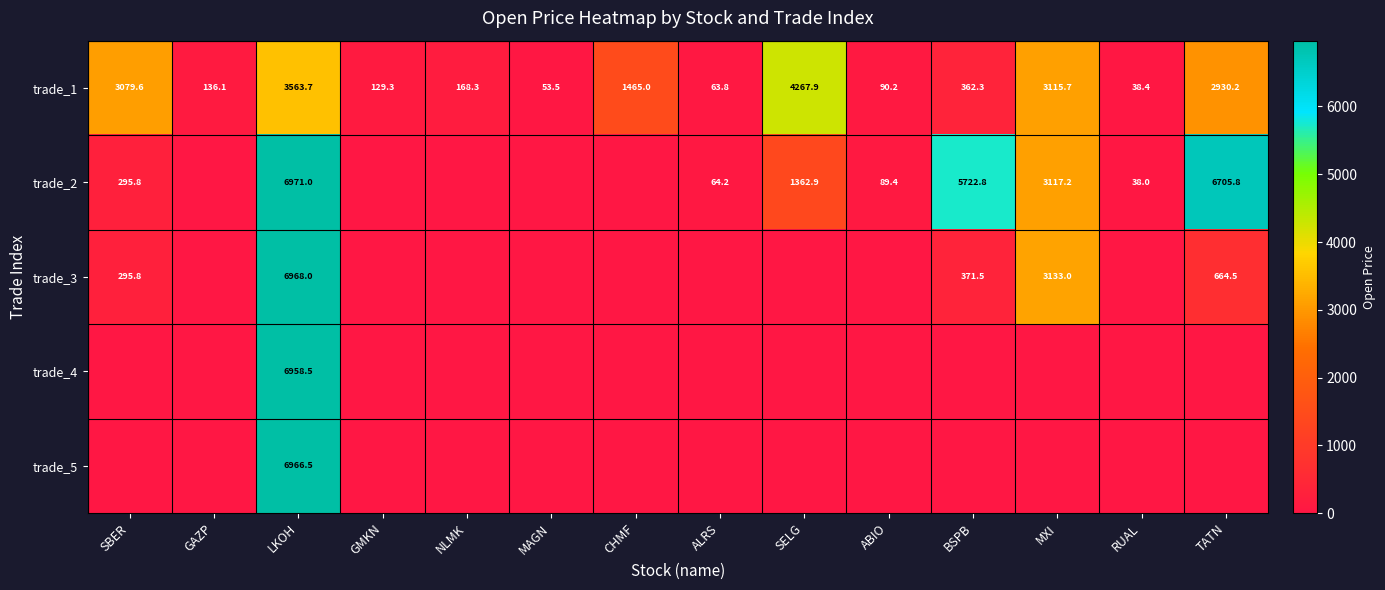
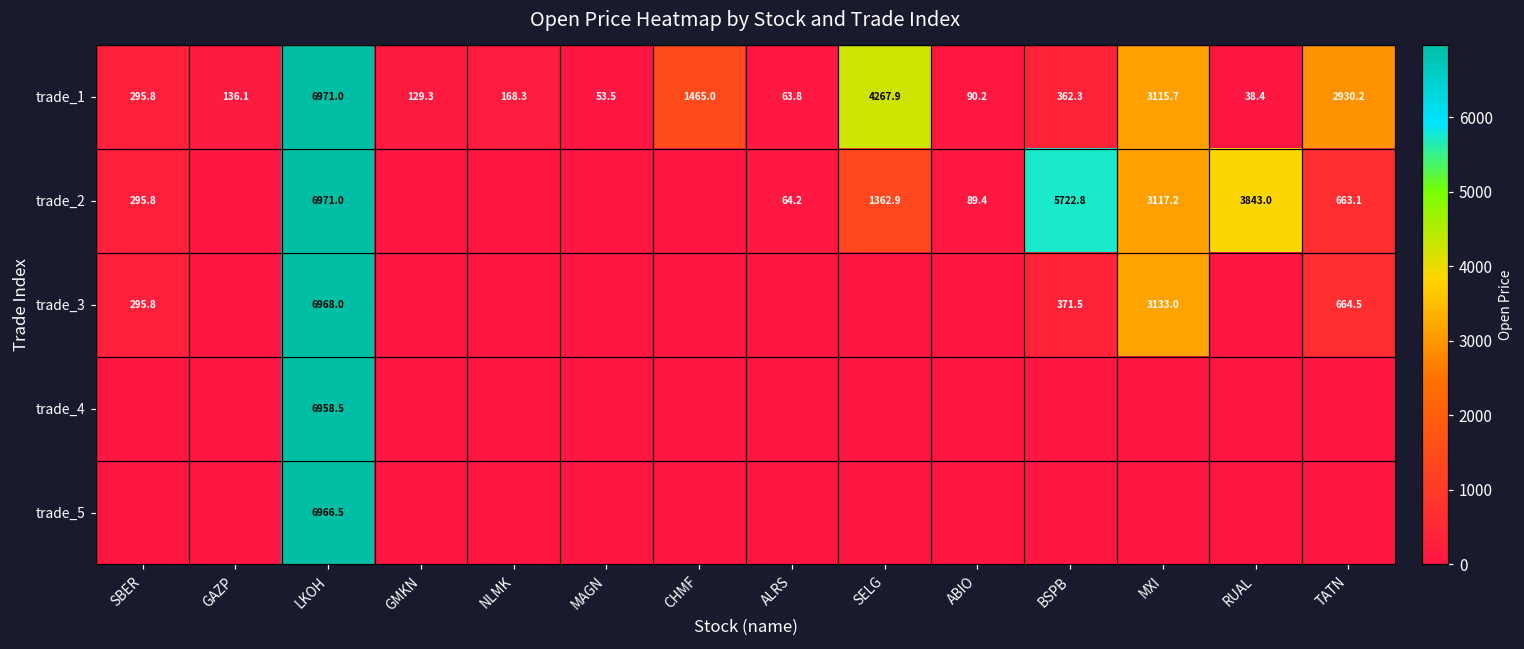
trade_1, SBER: 3079.6 -> 295.8
trade_1, LKOH: 3563.7 -> 6971.0
trade_2, RUAL: 38.0 -> 3843.0
trade_2, TATN: 6705.8 -> 663.1
